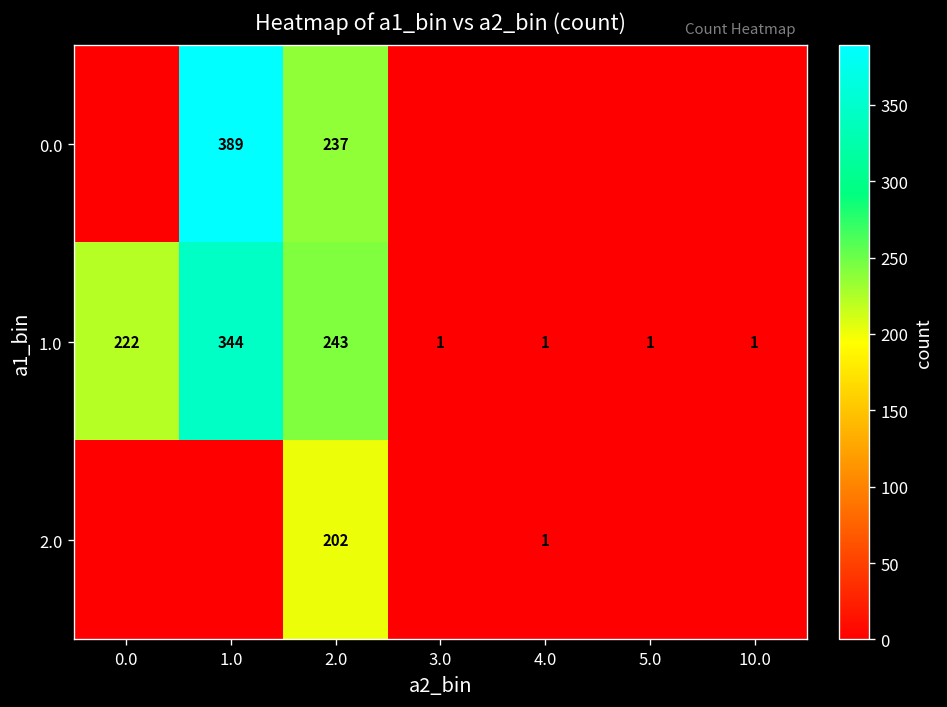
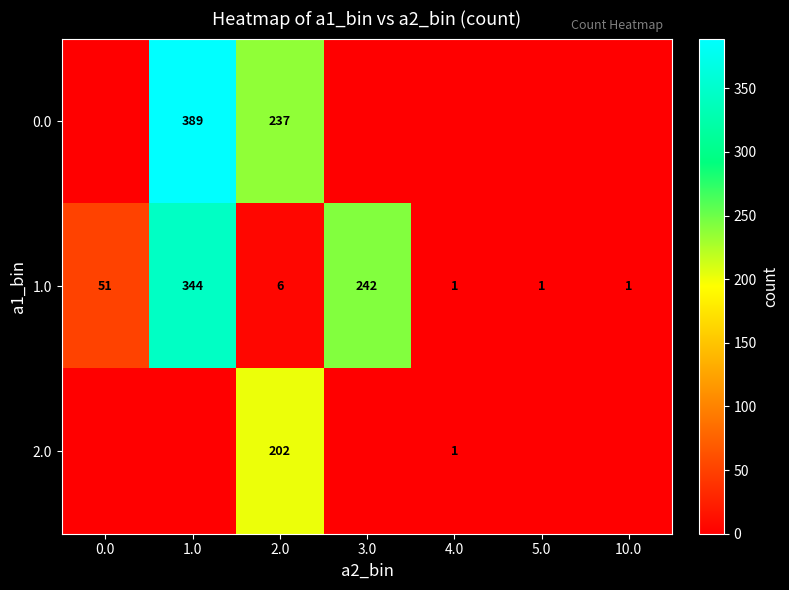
1.0, 0.0: 222 -> 51
1.0, 2.0: 243 -> 6
1.0, 3.0: 1 -> 242
